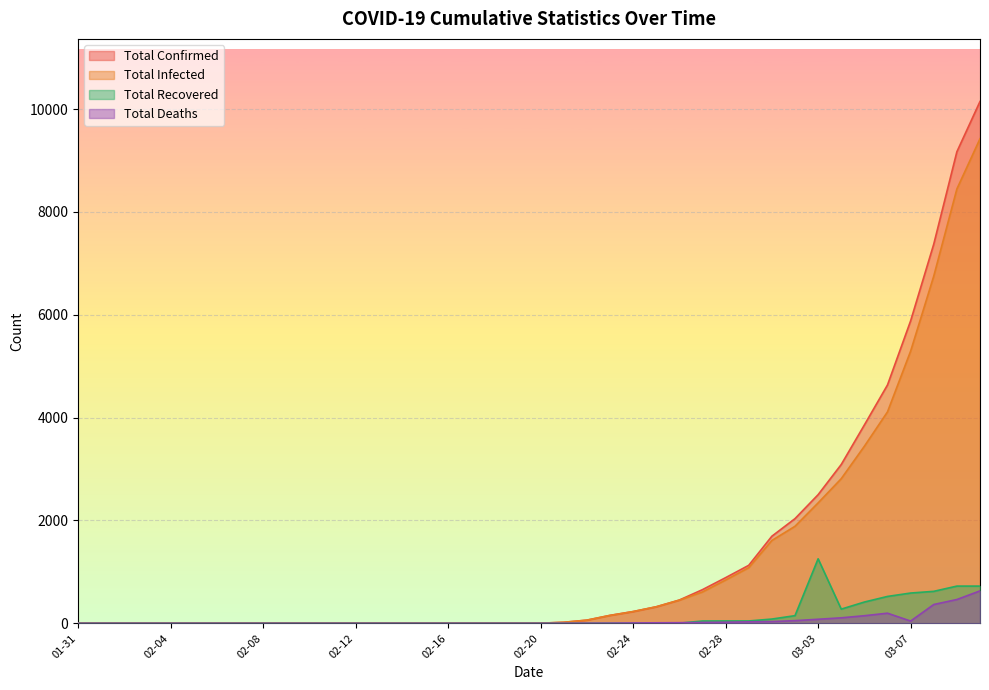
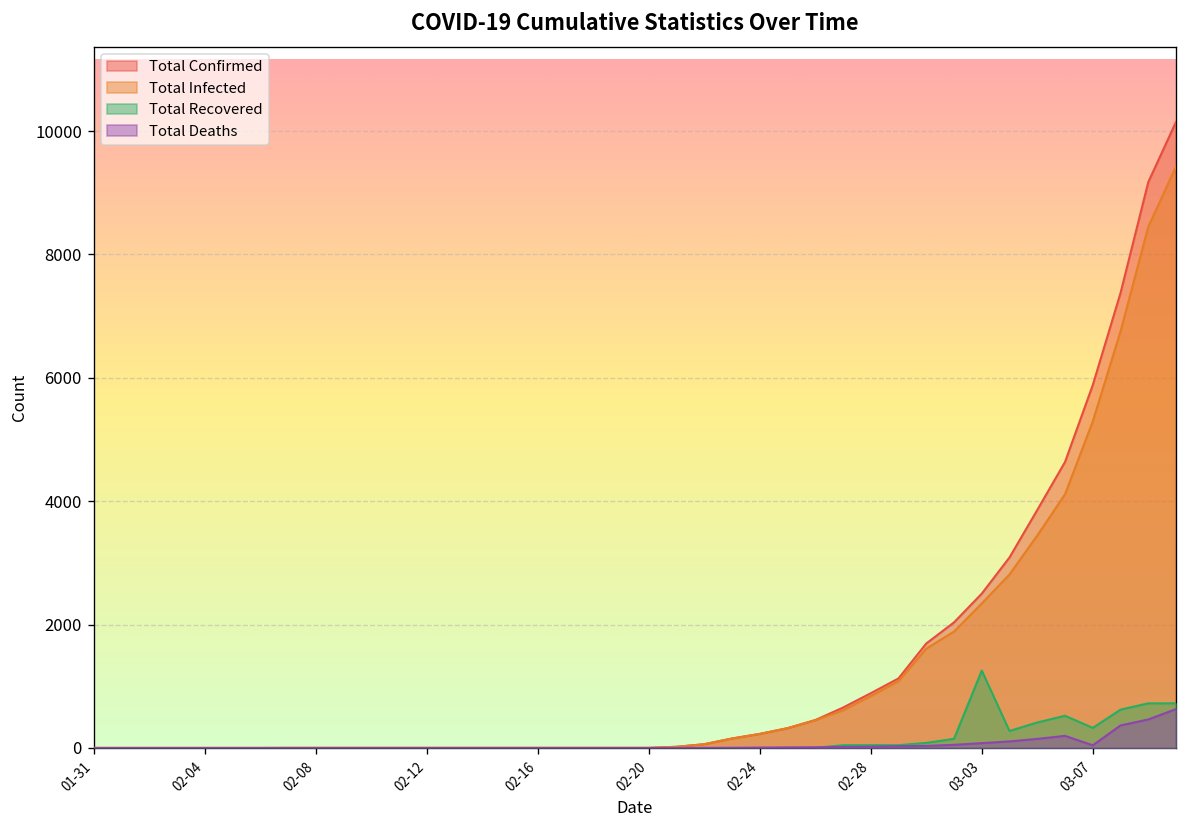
Total Recovered, 03-07: 600 -> 300
